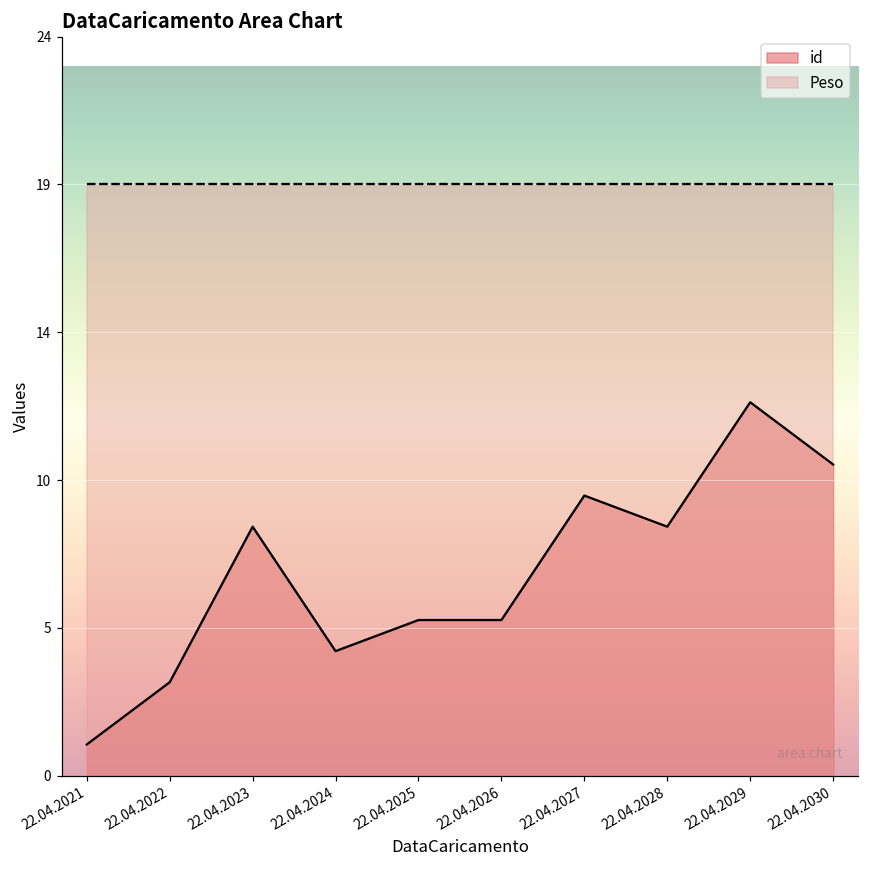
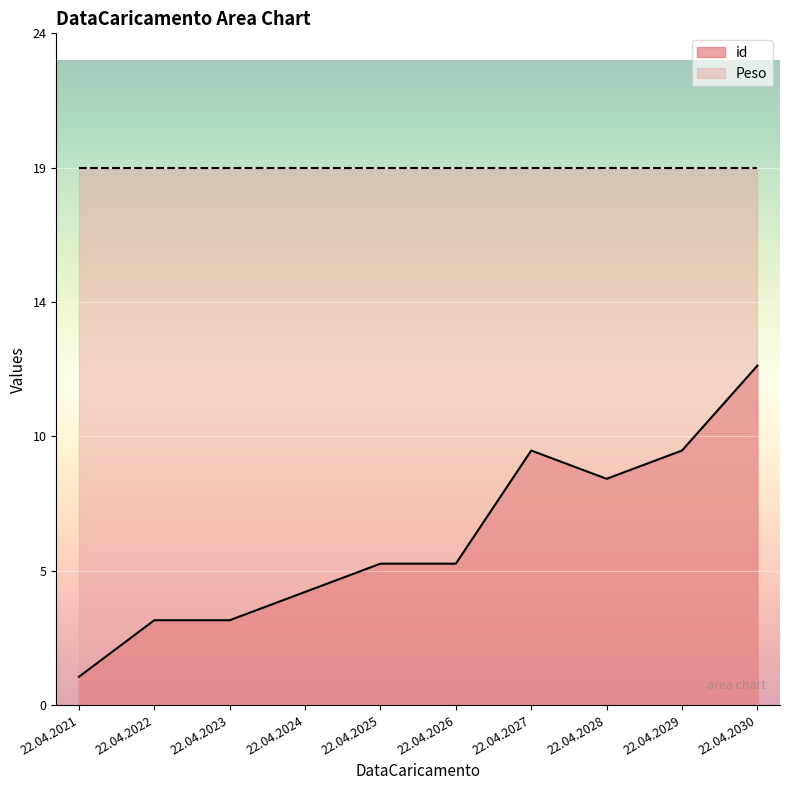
id, 22.04.2023: 8 -> 3
id, 22.04.2029: 12 -> 9
id, 22.04.2030: 10 -> 12
